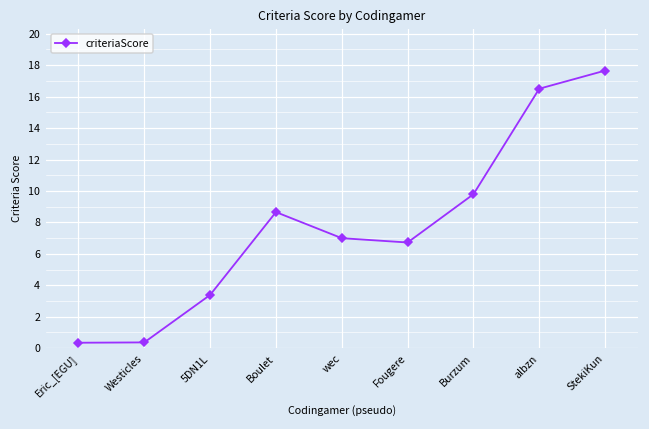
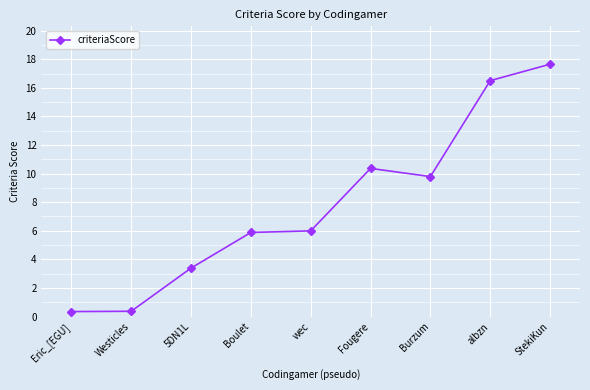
Boulet: 8.7 -> 5.9
wec: 7.0 -> 6.0
Fougere: 6.7 -> 10.4
